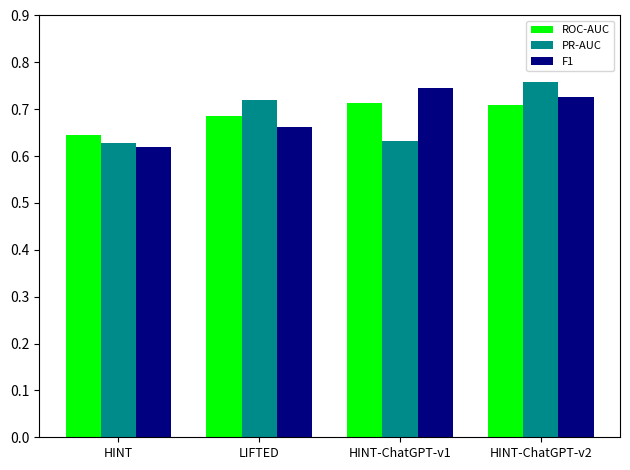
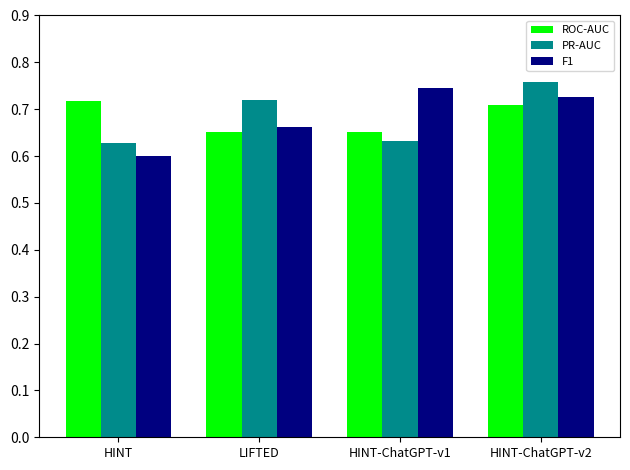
ROC-AUC, HINT: 0.65 -> 0.72
F1, HINT: 0.62 -> 0.60
ROC-AUC, LIFTED: 0.69 -> 0.65
ROC-AUC, HINT-ChatGPT-v1: 0.71 -> 0.65
